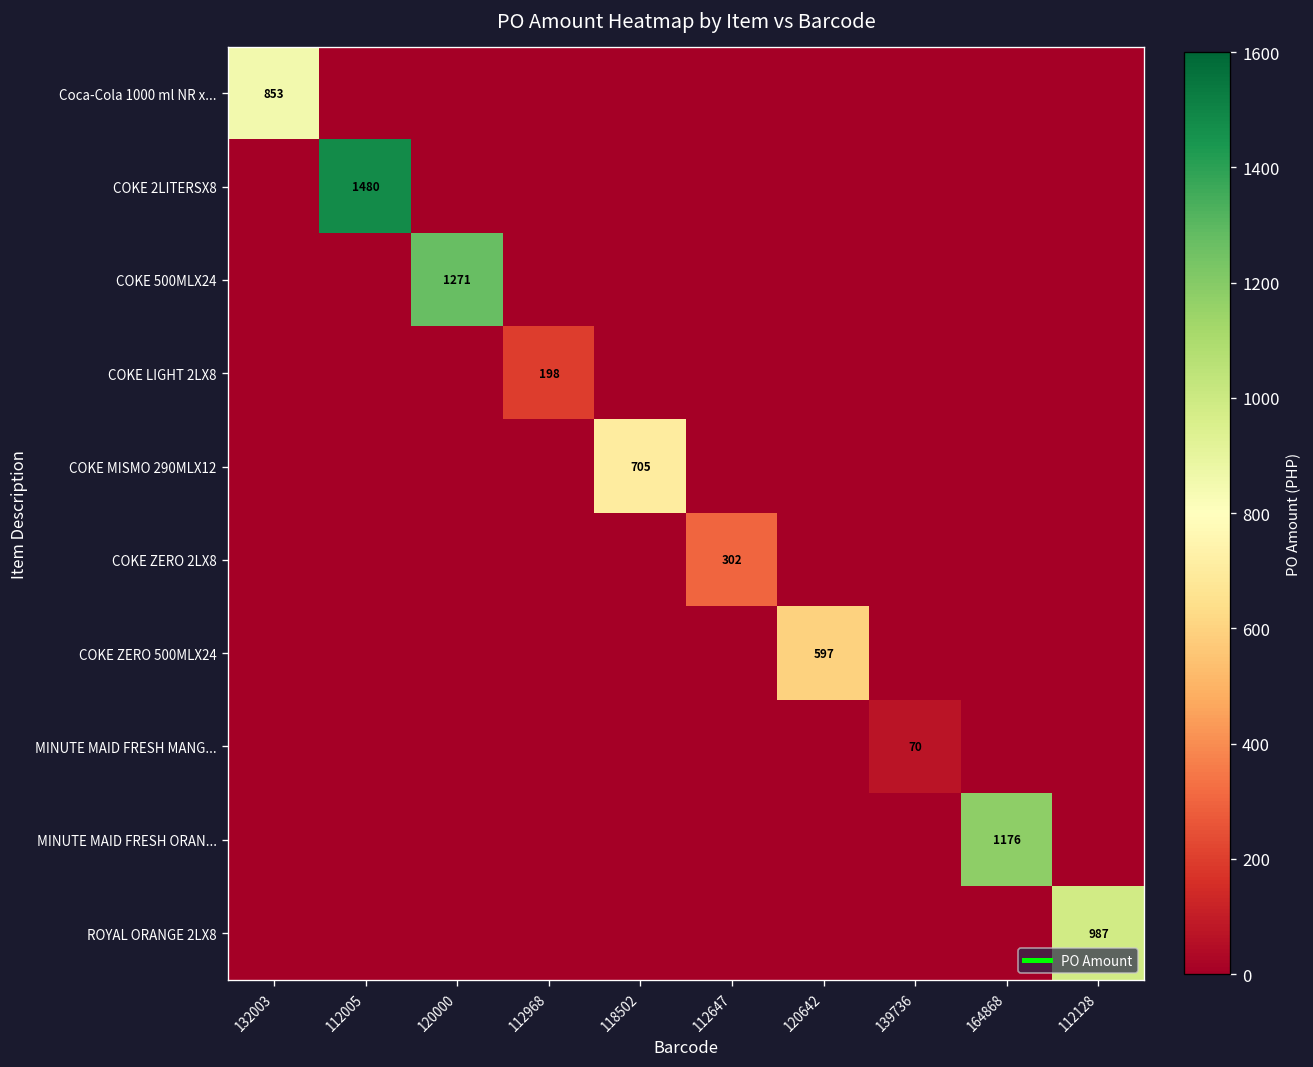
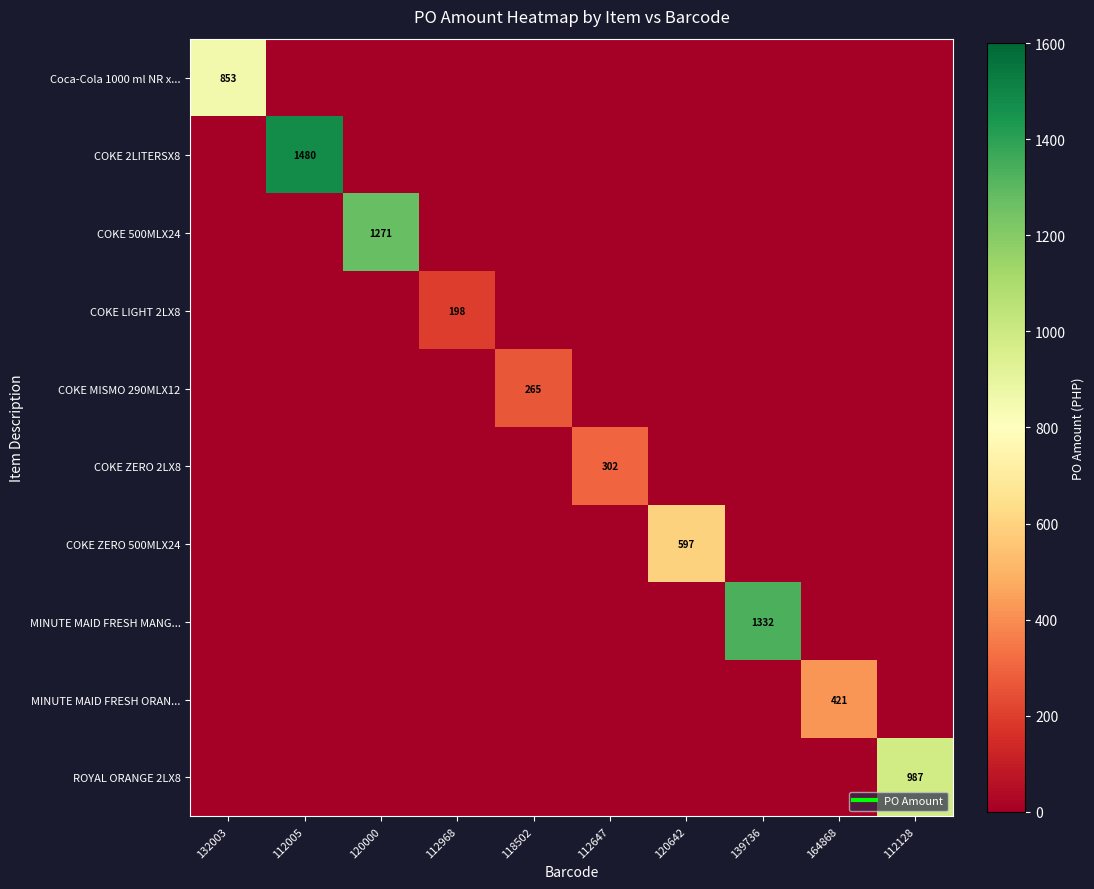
COKE MISMO 290MLX12, 118502: 705 -> 265
MINUTE MAID FRESH MANG..., 139736: 70 -> 1332
MINUTE MAID FRESH ORAN..., 164868: 1176 -> 421
